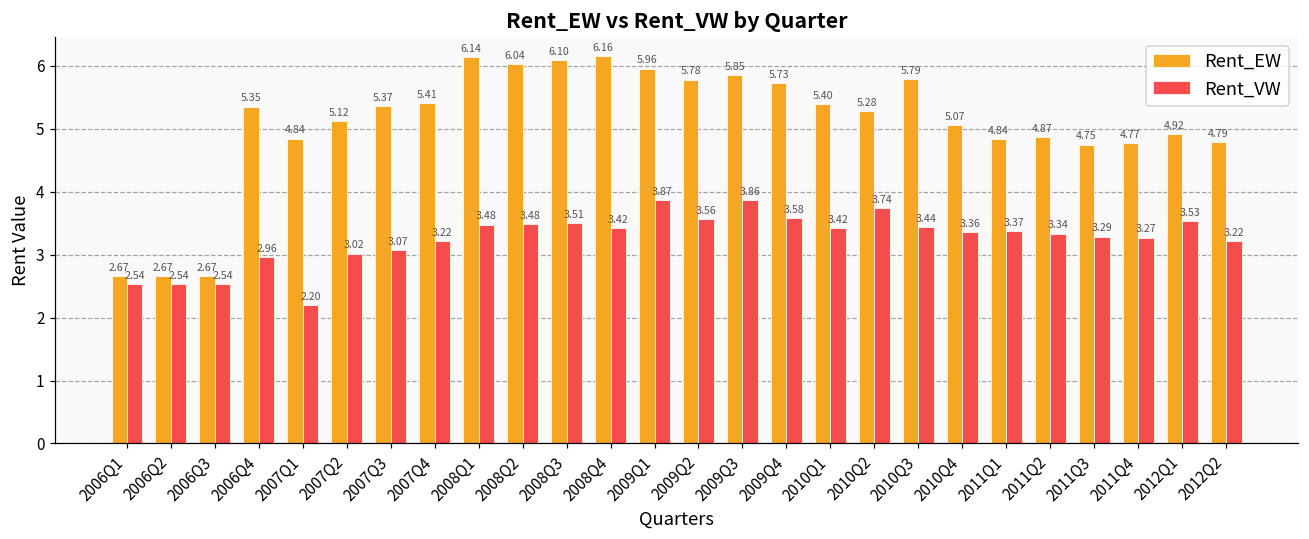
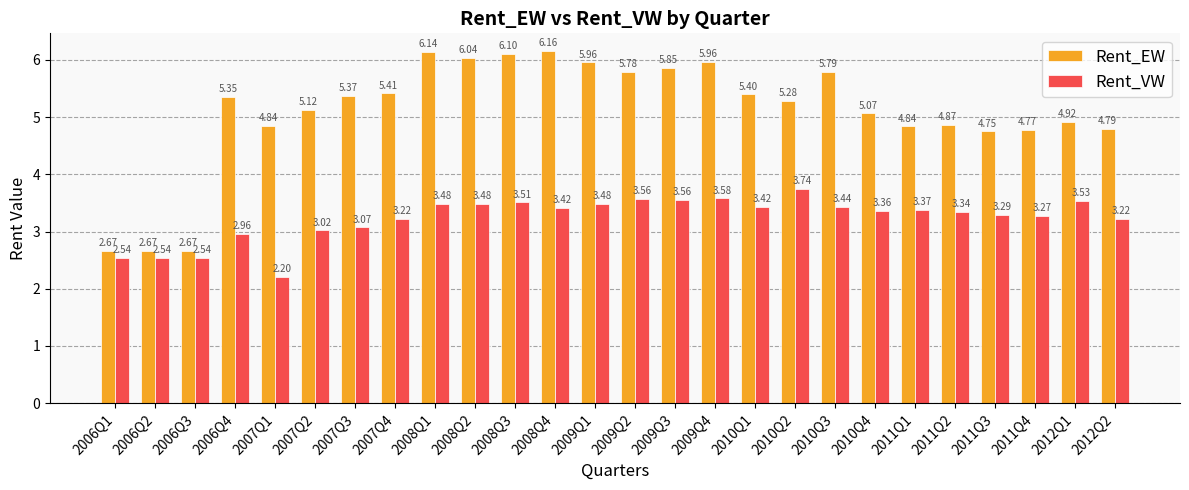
Rent_VW, 2009Q1: 3.87 -> 3.48
Rent_VW, 2009Q3: 3.86 -> 3.56
Rent_EW, 2009Q4: 5.73 -> 5.96
